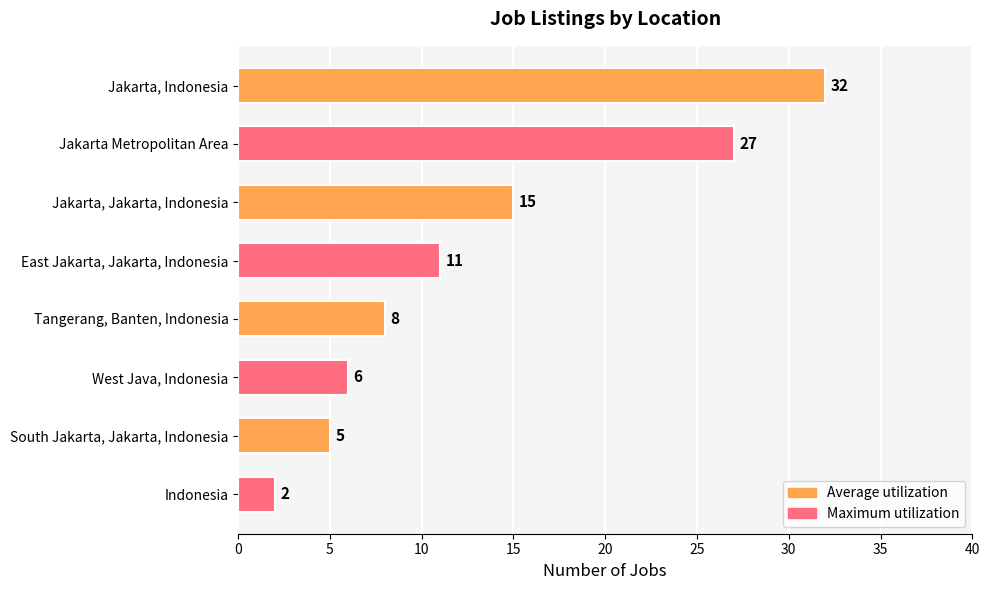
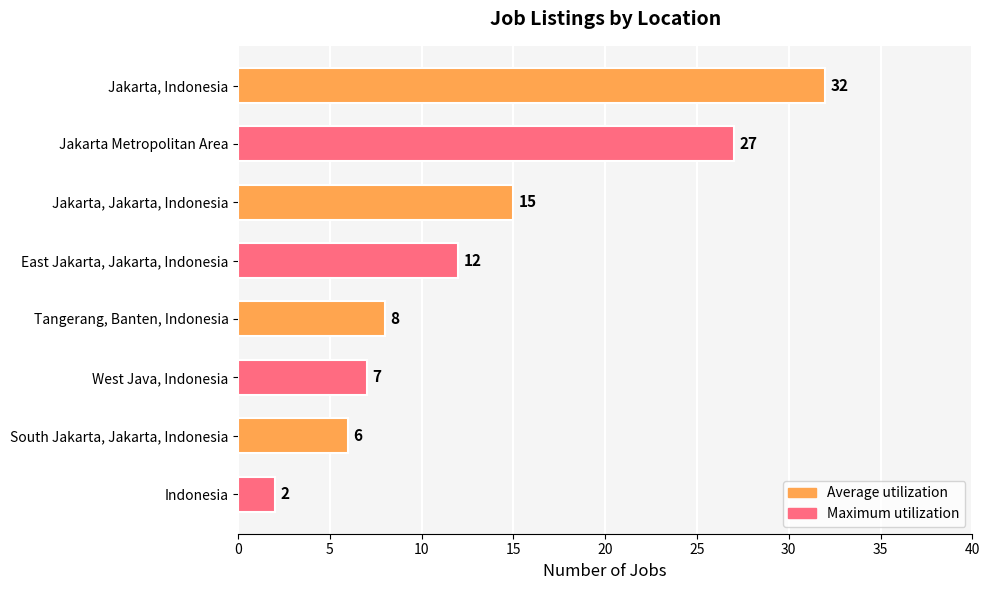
East Jakarta, Jakarta, Indonesia: 11 -> 12
West Java, Indonesia: 6 -> 7
South Jakarta, Jakarta, Indonesia: 5 -> 6
